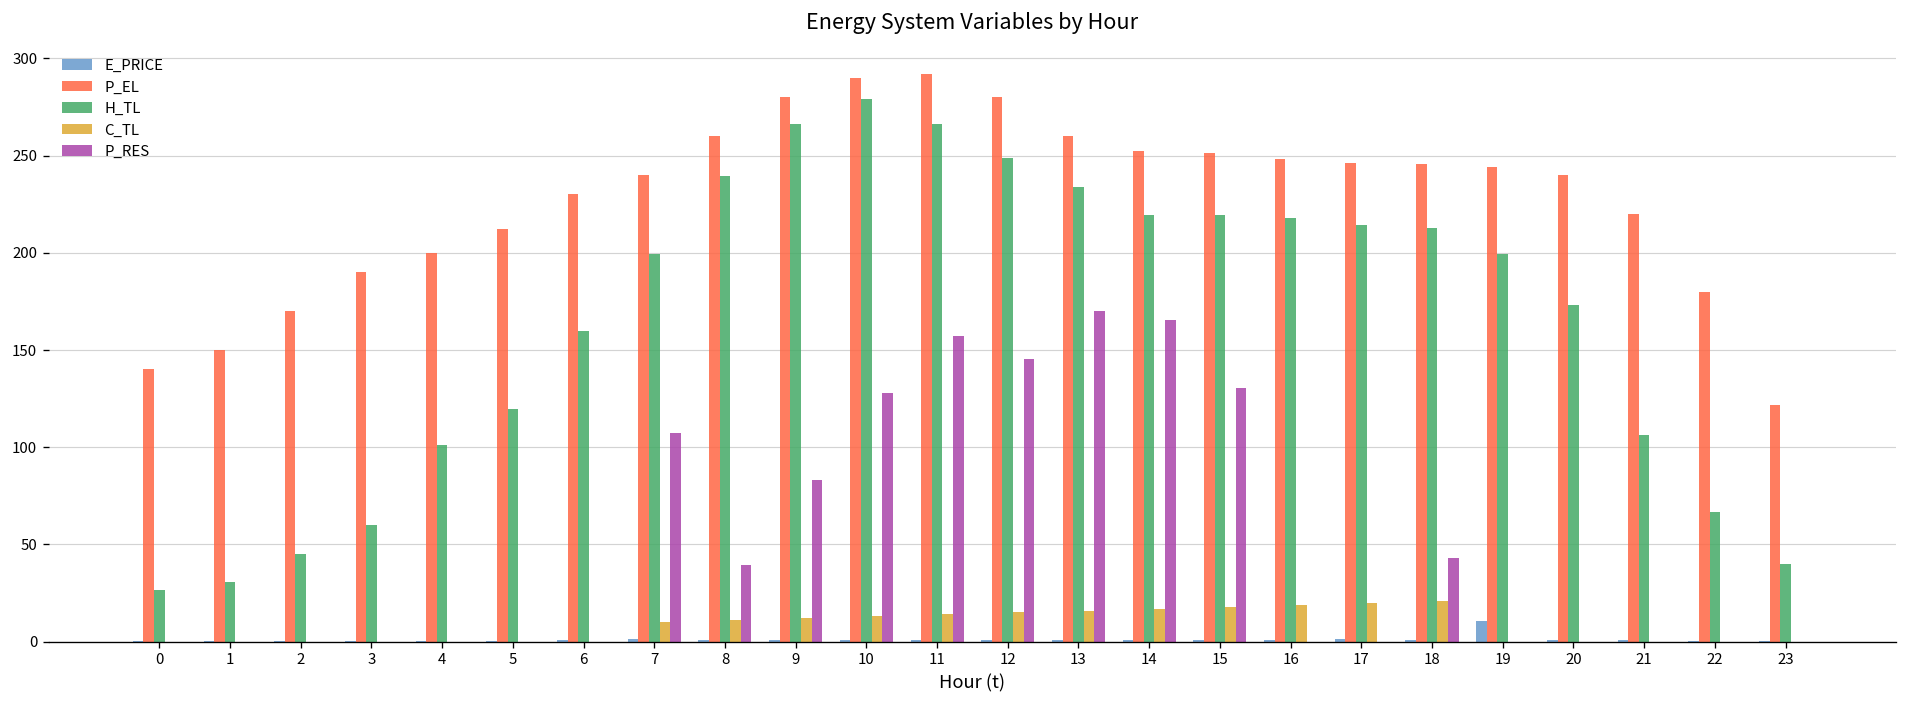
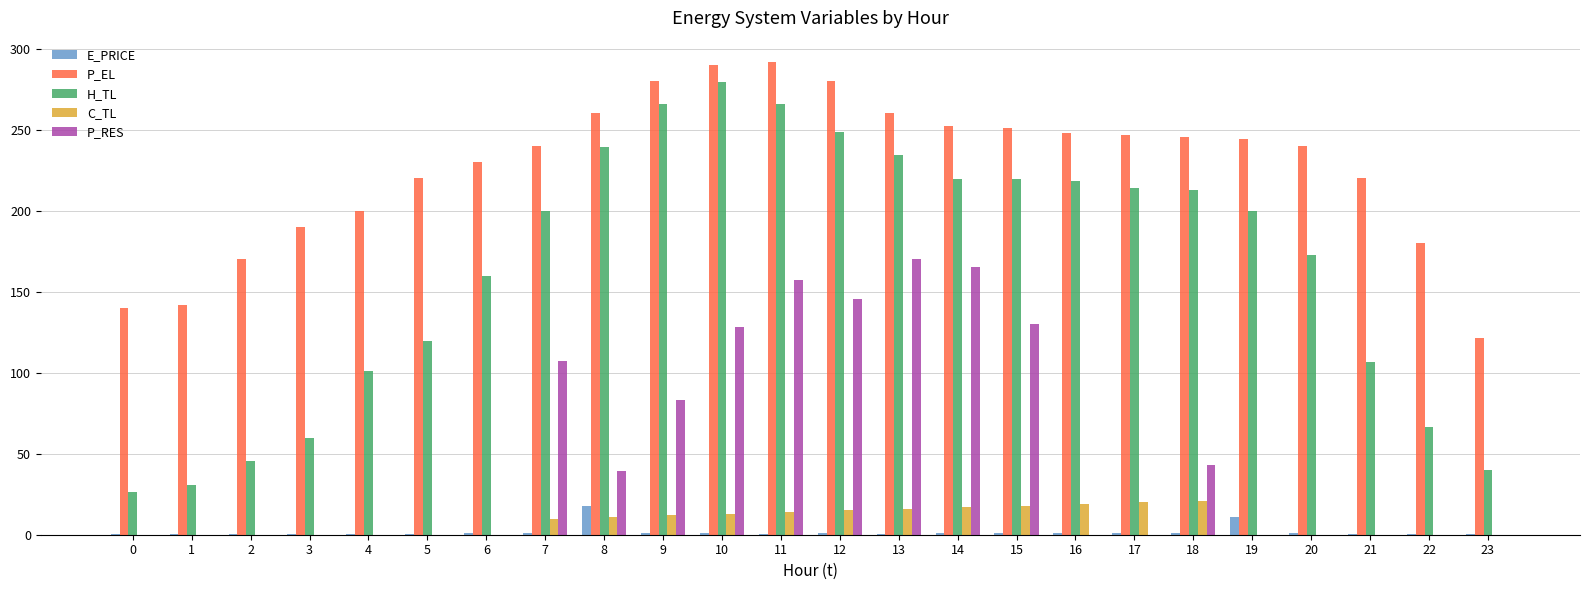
P_EL, 1: 150 -> 142
P_EL, 5: 212 -> 220
E_PRICE, 8: 1 -> 18
